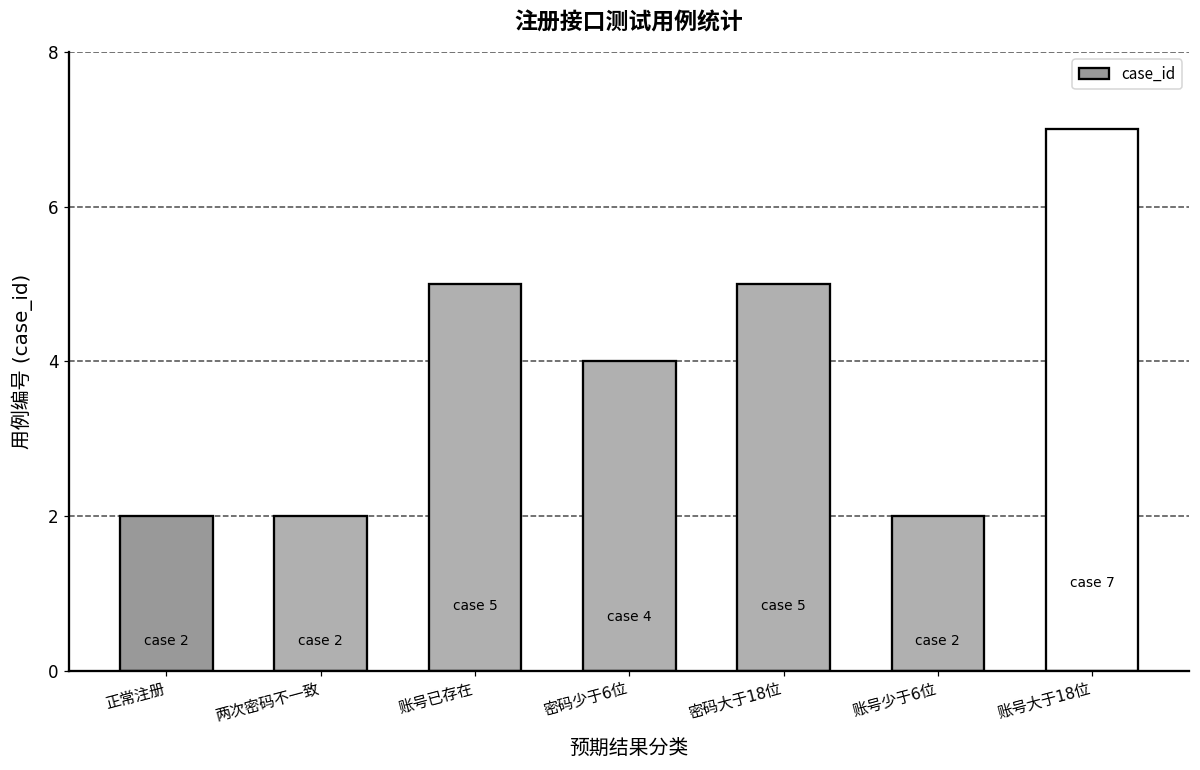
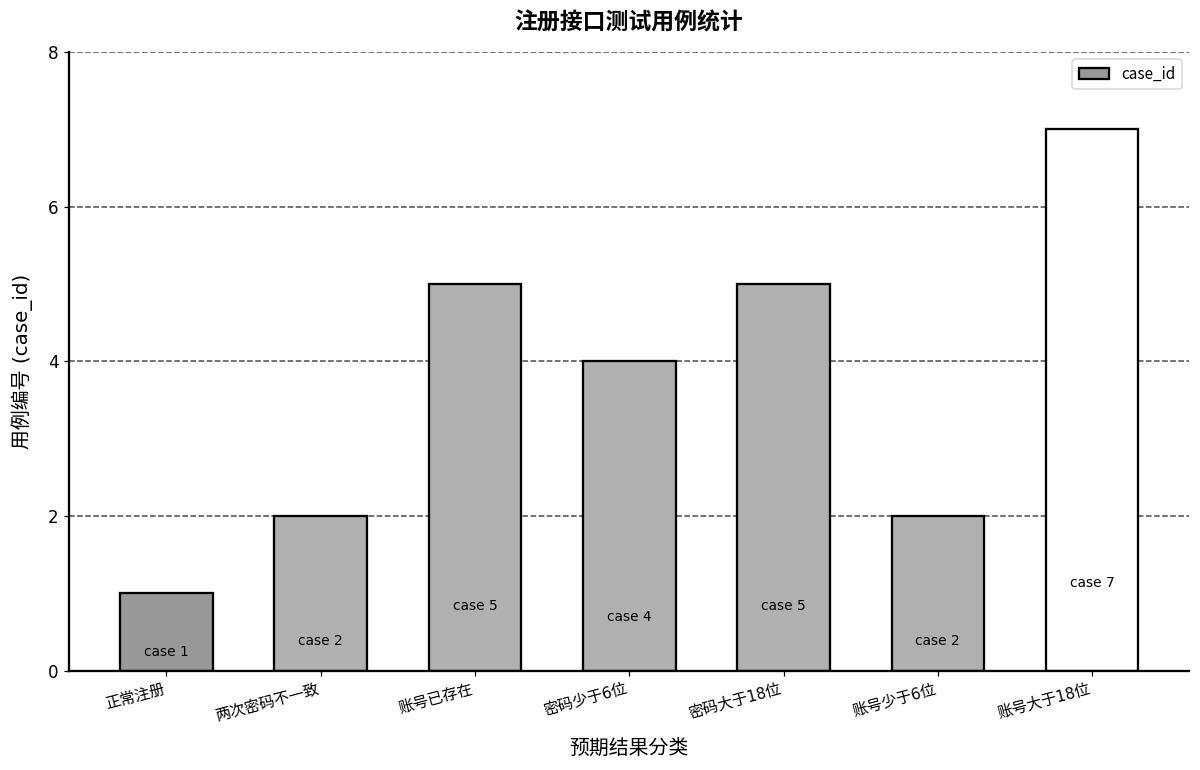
正常注册: 2 -> 1
